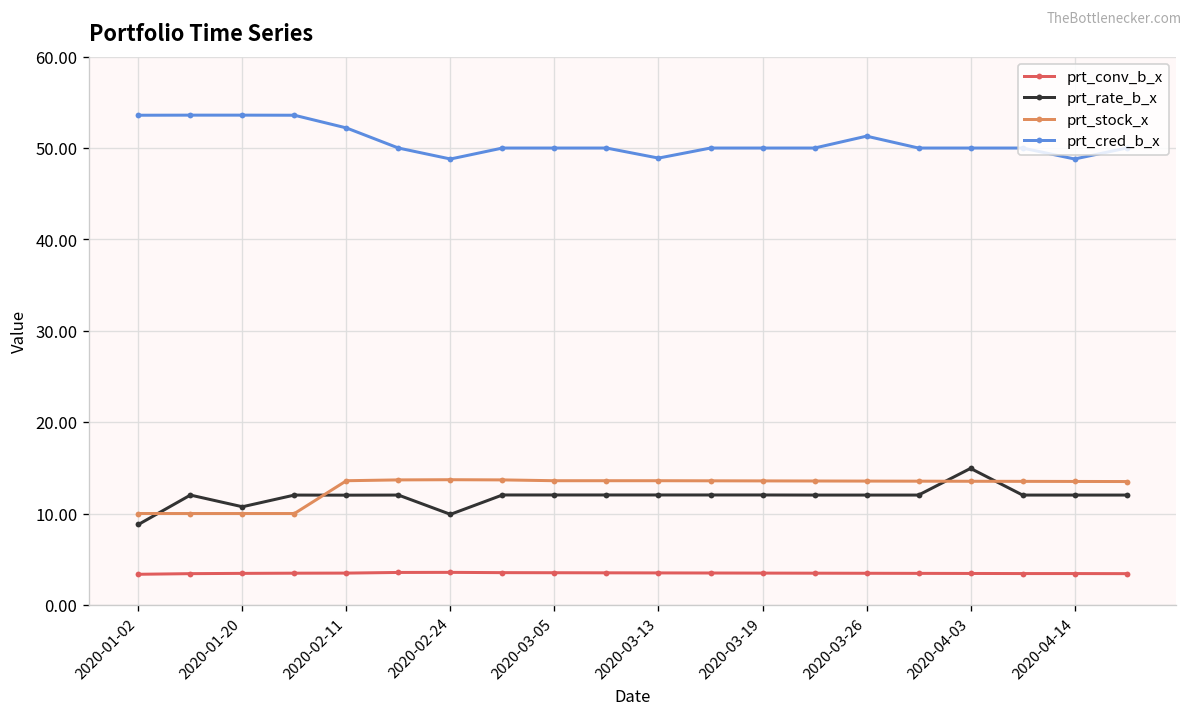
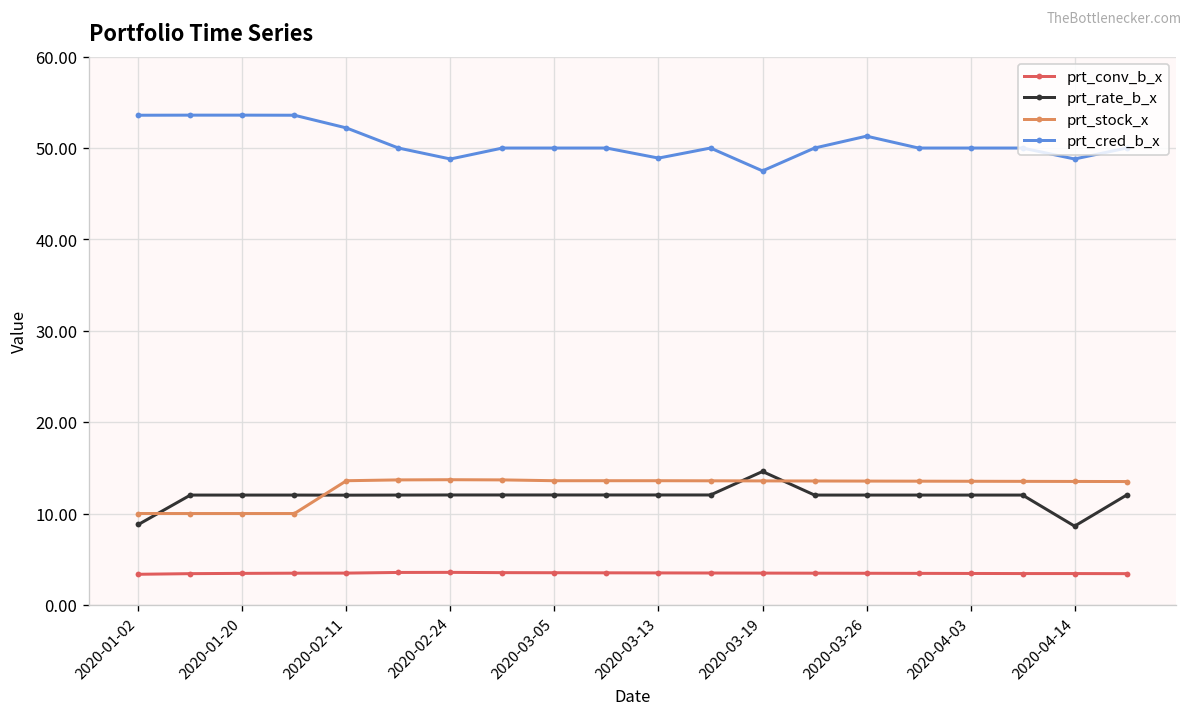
prt_rate_b_x, 2020-01-20: 11 -> 12
prt_rate_b_x, 2020-02-24: 10 -> 12
prt_rate_b_x, 2020-03-19: 12 -> 15
prt_cred_b_x, 2020-03-19: 50 -> 48
prt_rate_b_x, 2020-04-03: 15 -> 12
prt_rate_b_x, 2020-04-14: 12 -> 9
